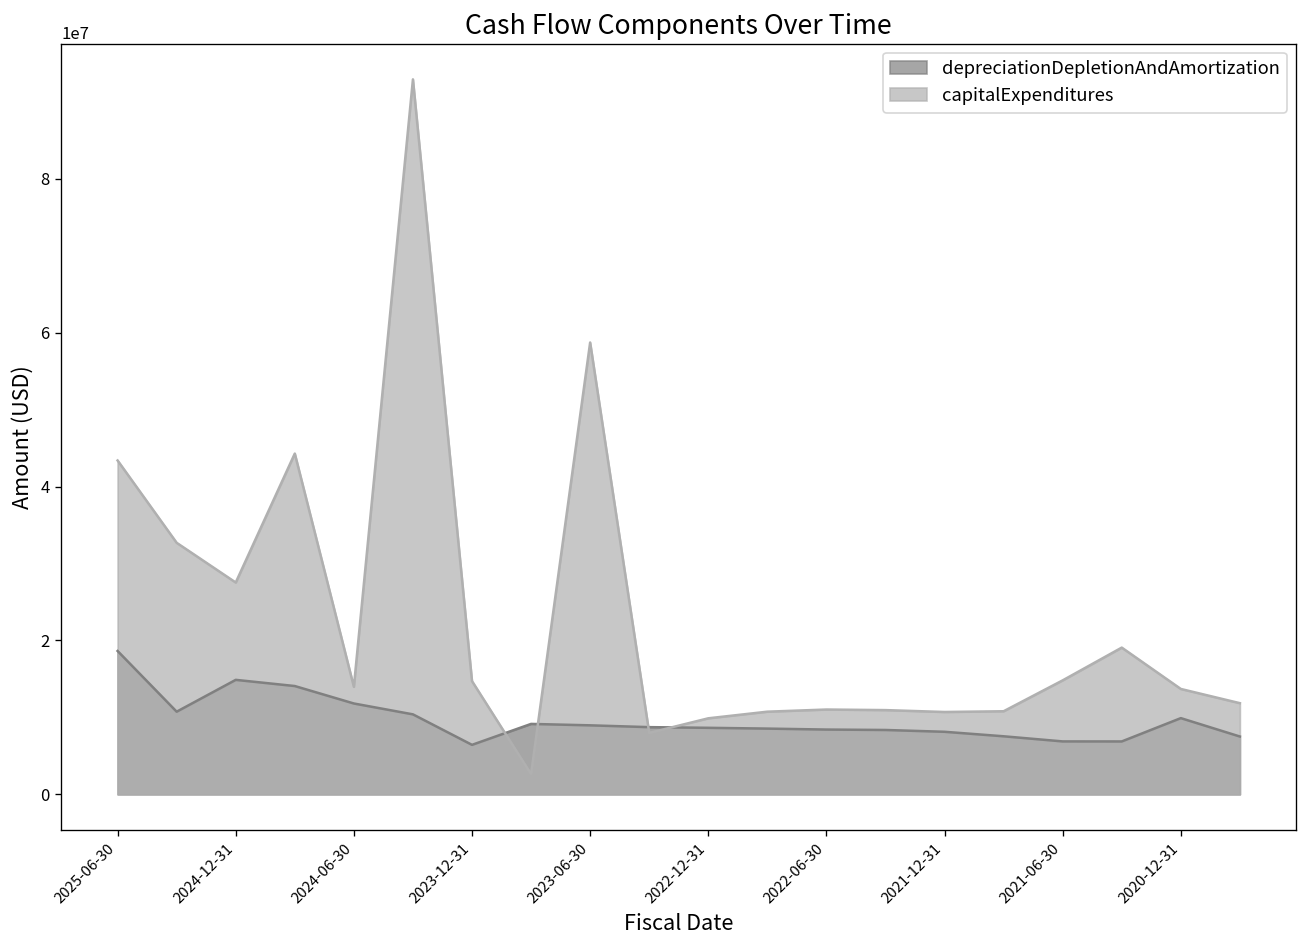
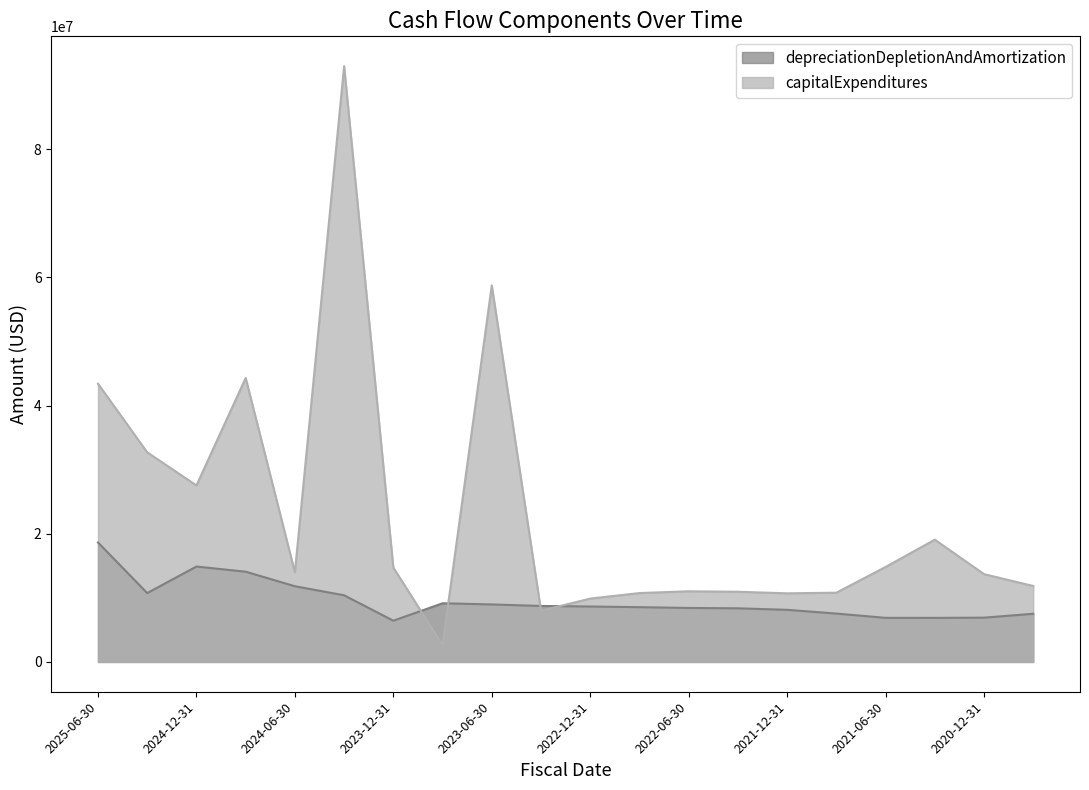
depreciationDepletionAndAmortization, 2020-12-31: 10000000 -> 7000000
